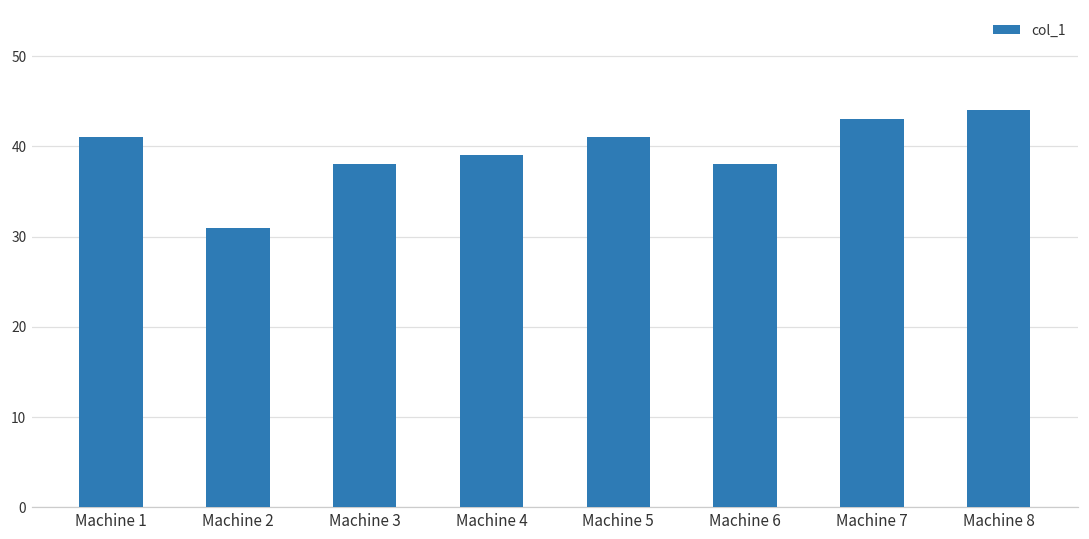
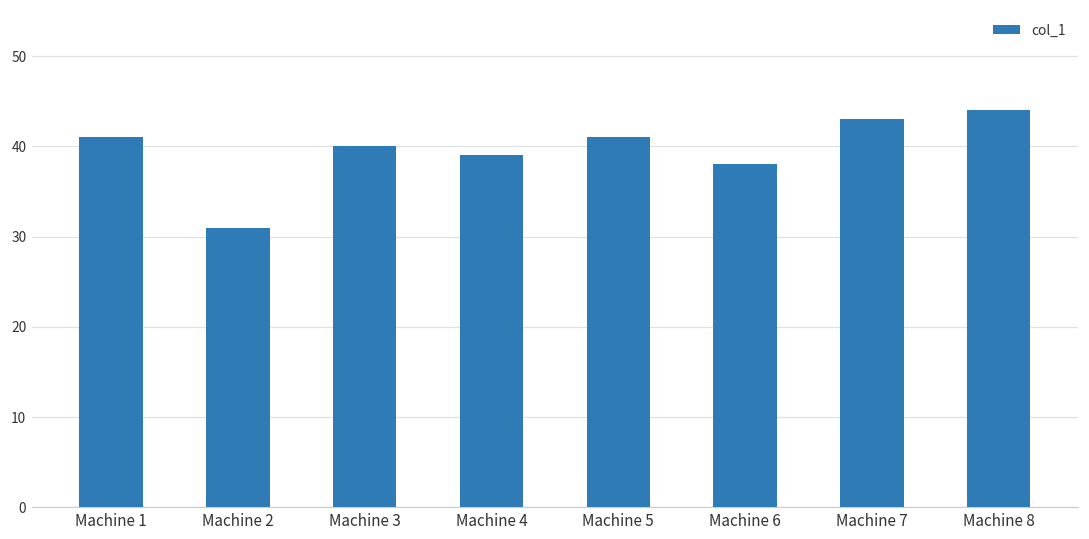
Machine 3: 38 -> 40
